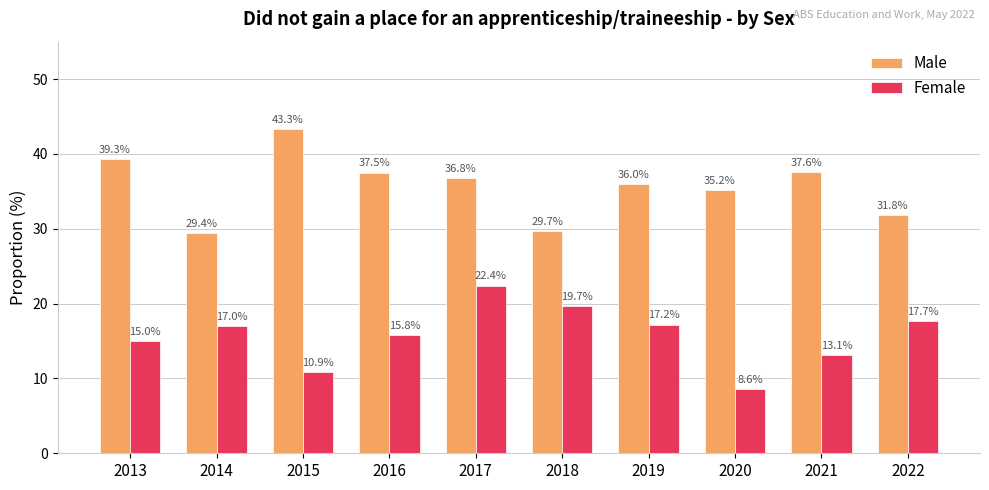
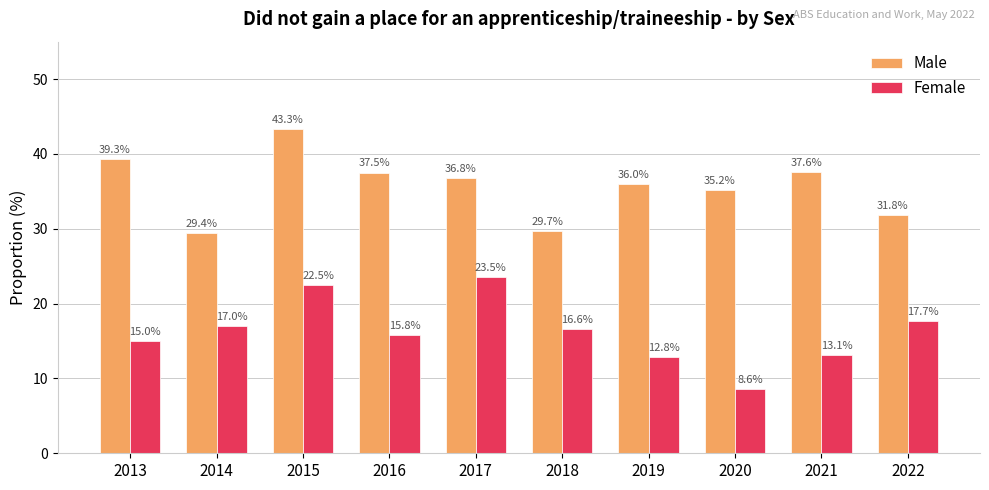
Female, 2015: 10.9% -> 22.5%
Female, 2017: 22.4% -> 23.5%
Female, 2018: 19.7% -> 16.6%
Female, 2019: 17.2% -> 12.8%
